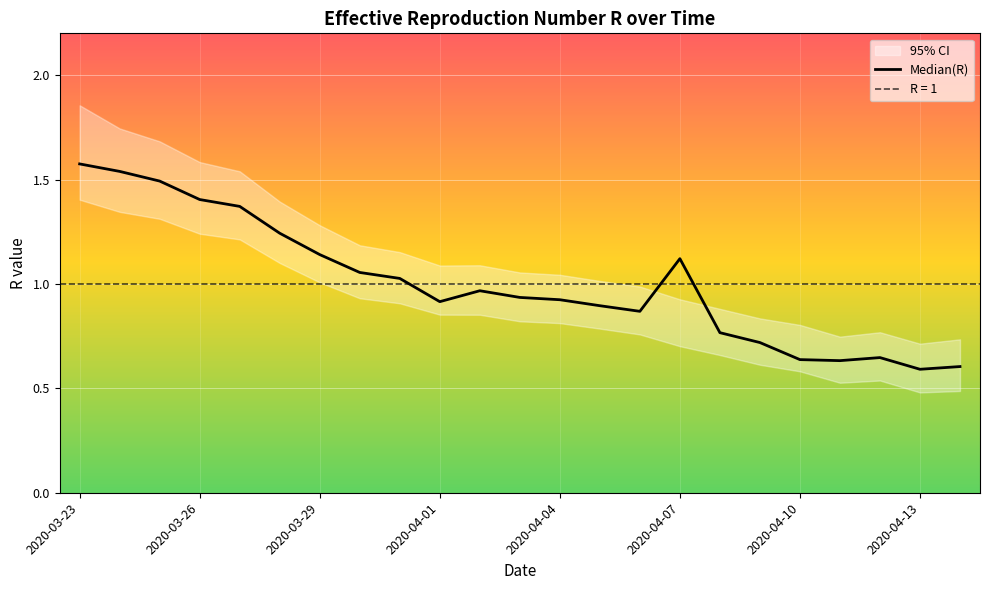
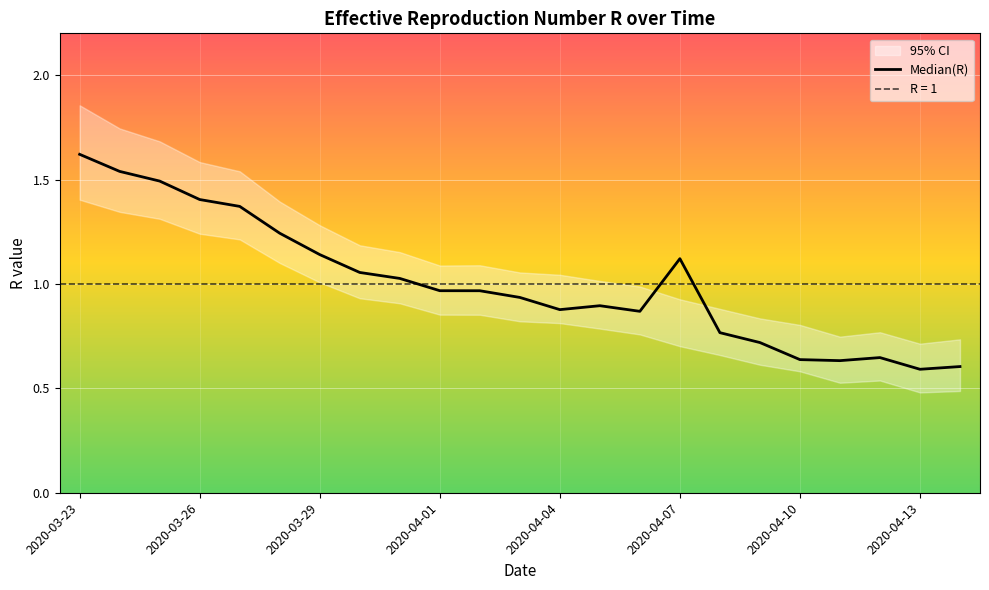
Median(R), 2020-03-23: 1.57 -> 1.62
Median(R), 2020-04-01: 0.92 -> 0.97
Median(R), 2020-04-04: 0.92 -> 0.88
